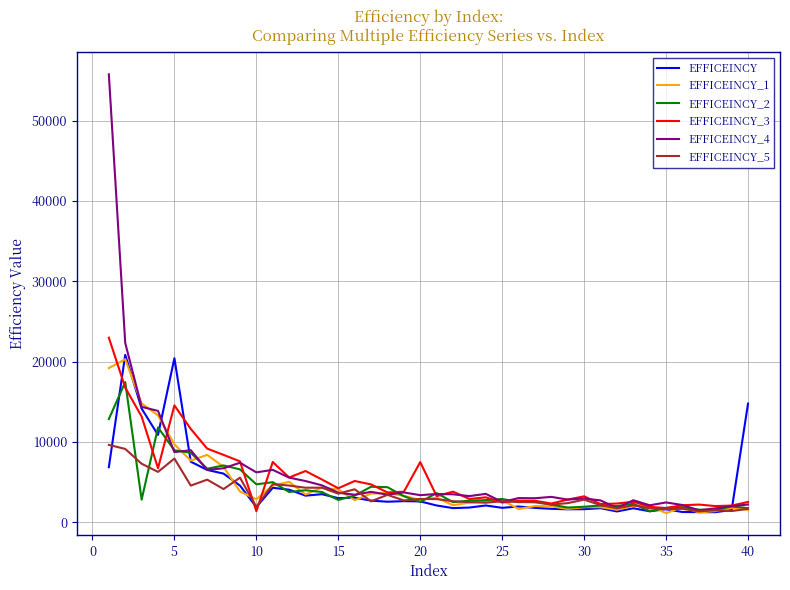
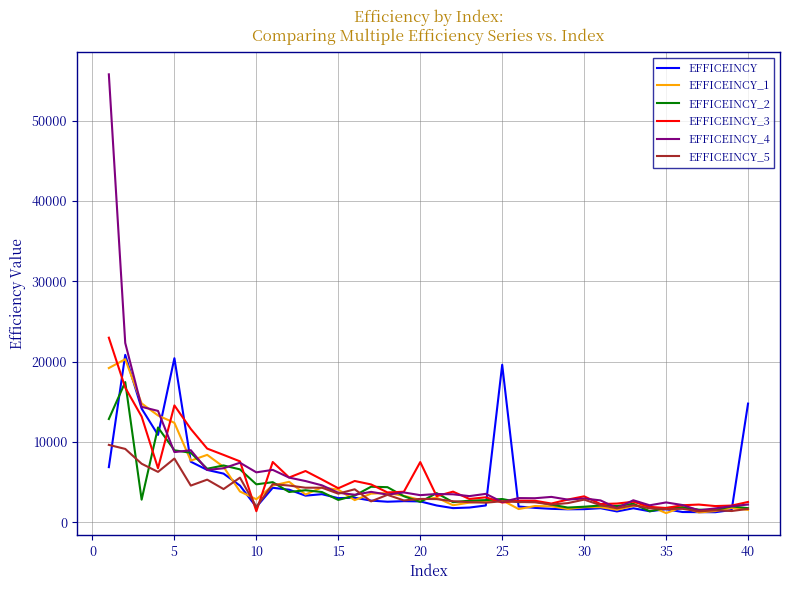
EFFICEINCY_1, 5: 10000 -> 12000
EFFICEINCY, 25: 2000 -> 20000
